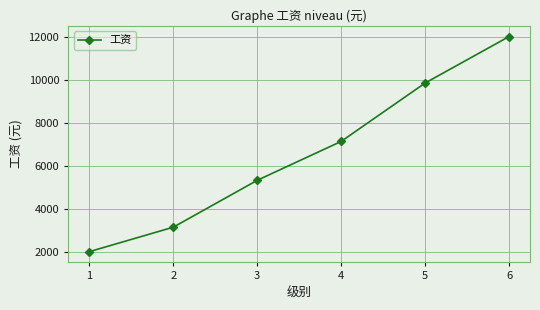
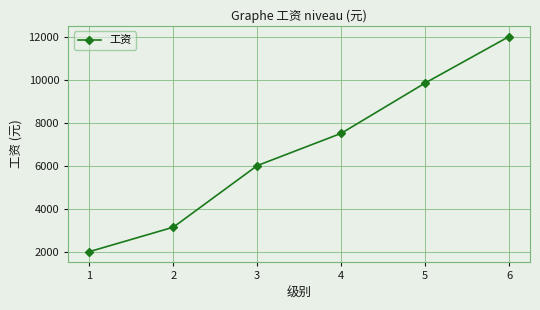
3: 5300 -> 6000
4: 7100 -> 7500
